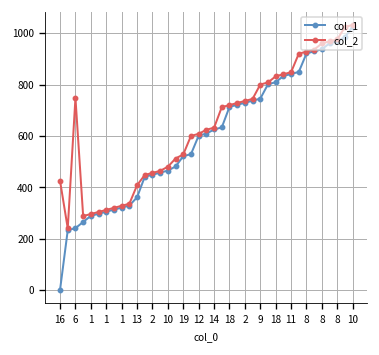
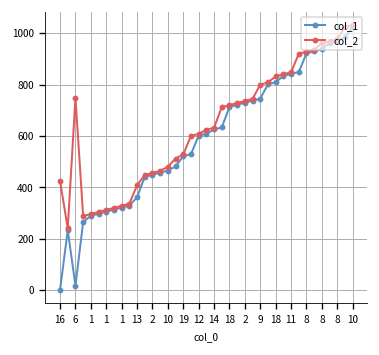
col_1, 6: 240 -> 20
